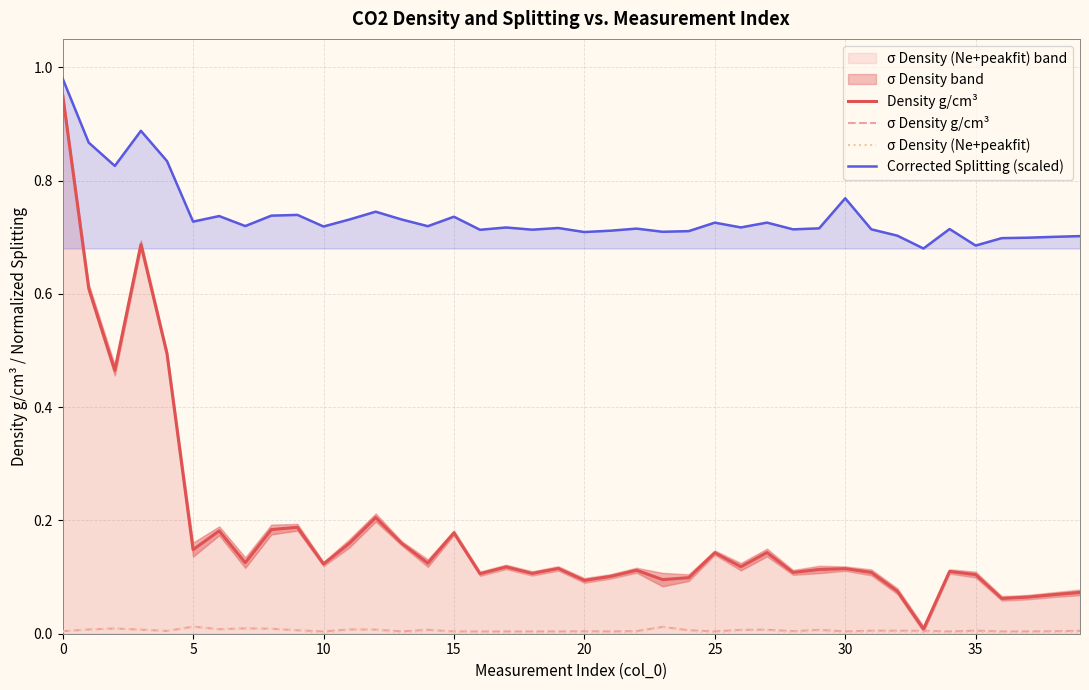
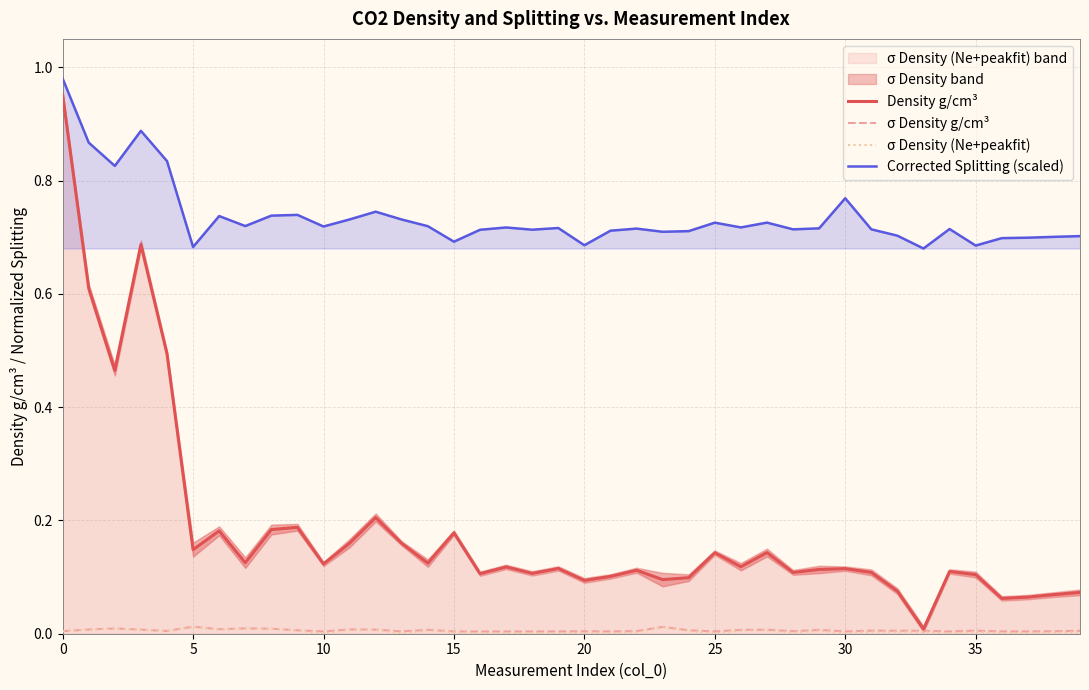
Corrected Splitting (scaled), 5: 0.73 -> 0.68
Corrected Splitting (scaled), 15: 0.74 -> 0.69
Corrected Splitting (scaled), 20: 0.71 -> 0.69
